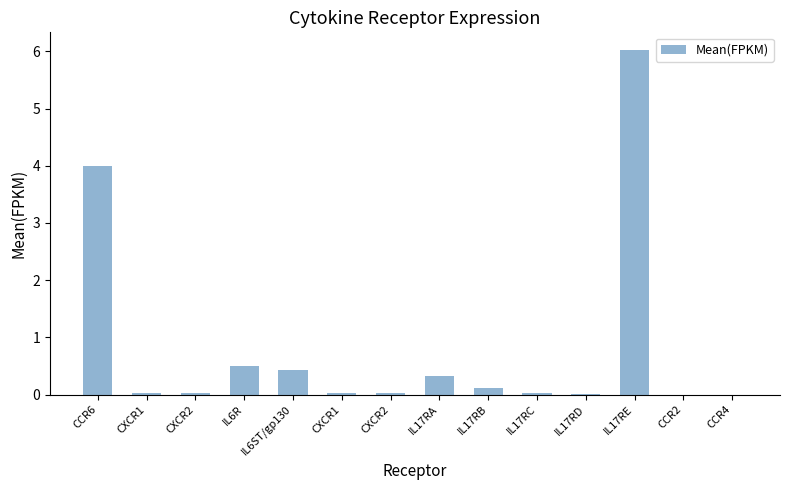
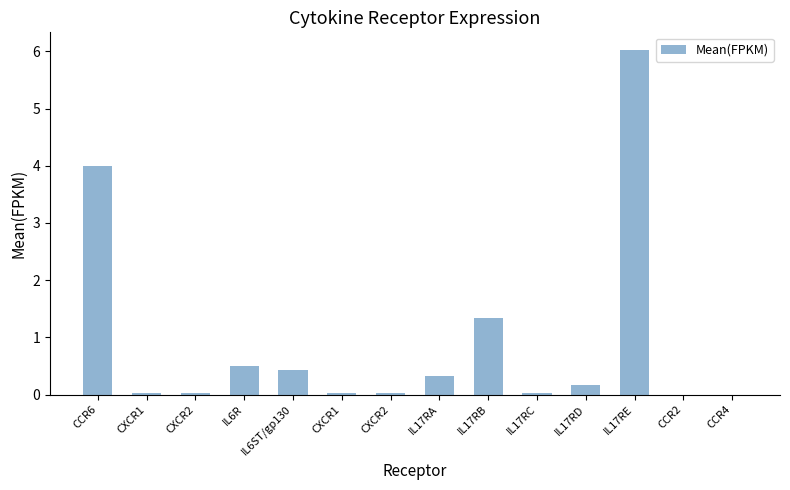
IL17RB: 0.1 -> 1.3
IL17RD: 0.0 -> 0.2
